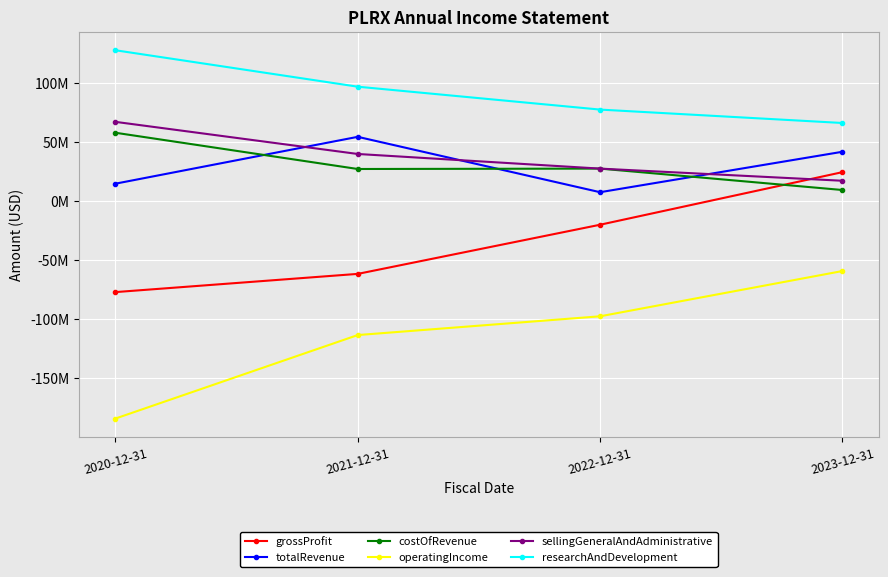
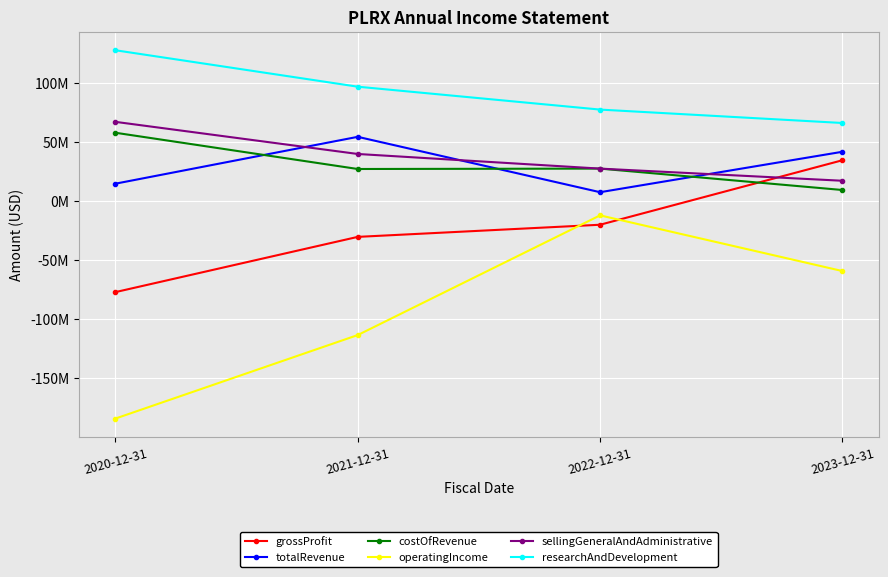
grossProfit, 2021-12-31: -62000000 -> -30000000
operatingIncome, 2022-12-31: -98000000 -> -12000000
grossProfit, 2023-12-31: 25000000 -> 35000000
